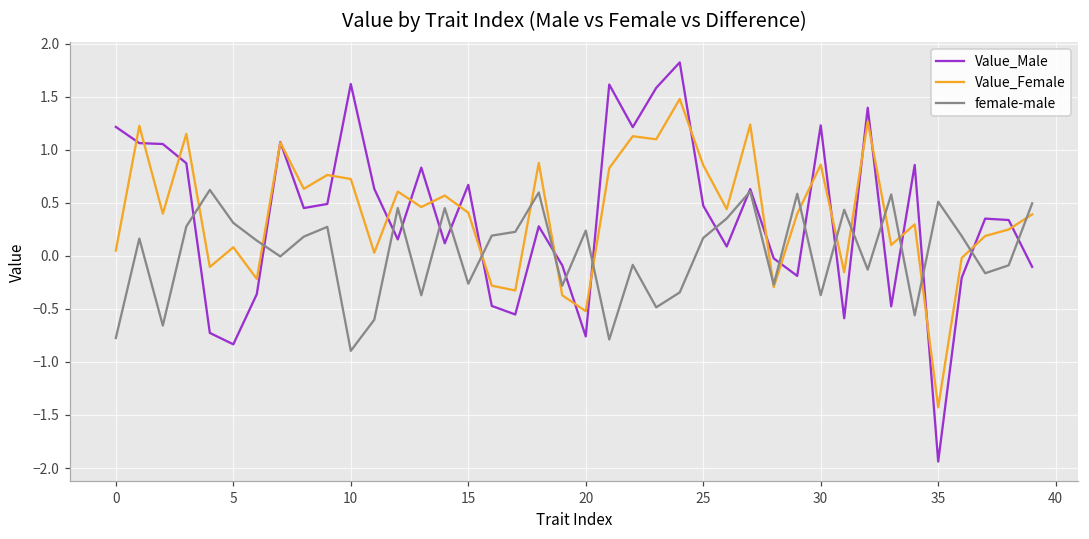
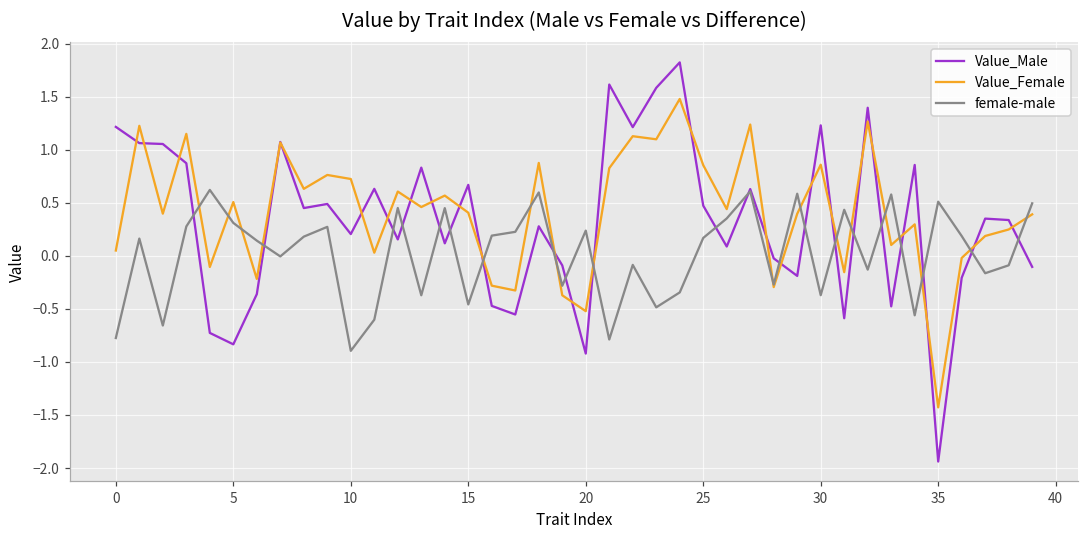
Value_Female, 5: 0.1 -> 0.5
Value_Male, 10: 1.6 -> 0.2
female-male, 15: -0.3 -> -0.5
Value_Male, 20: -0.8 -> -0.9
